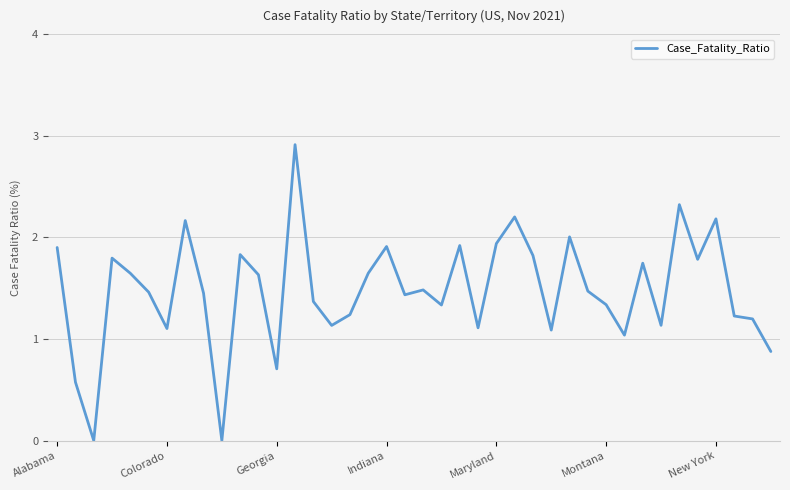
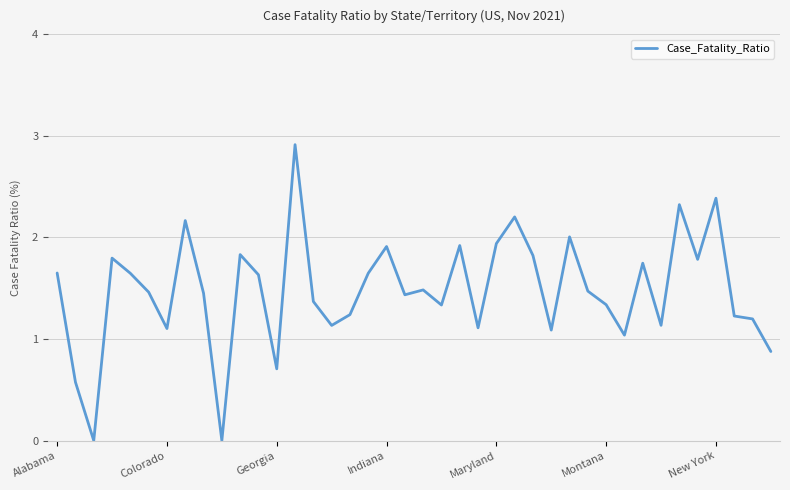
Alabama: 1.90 -> 1.65
New York: 2.18 -> 2.39
